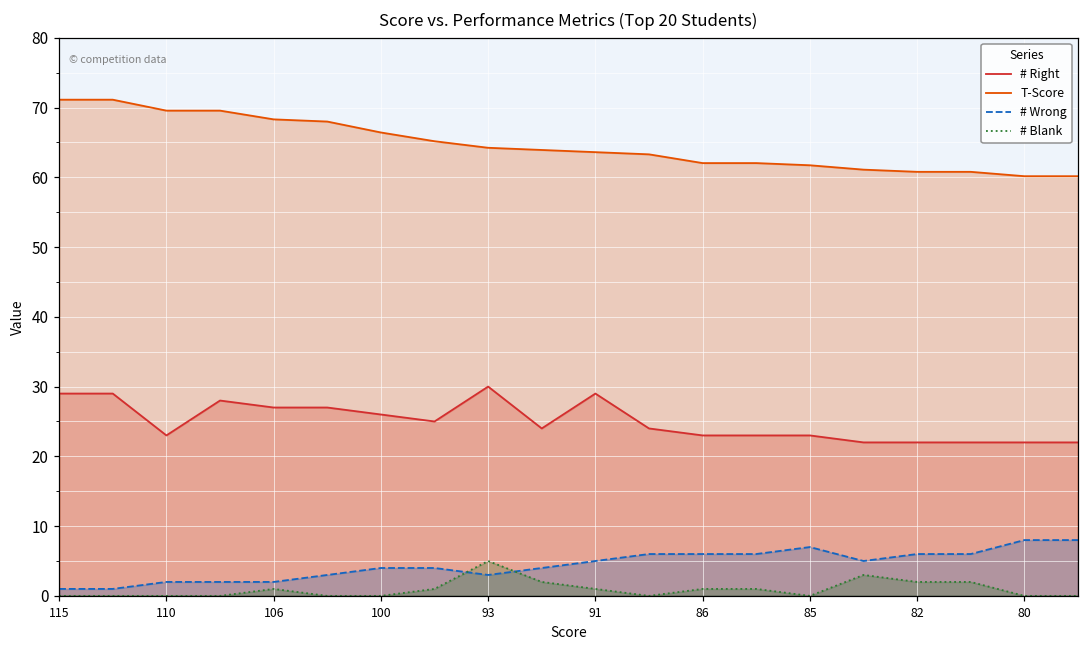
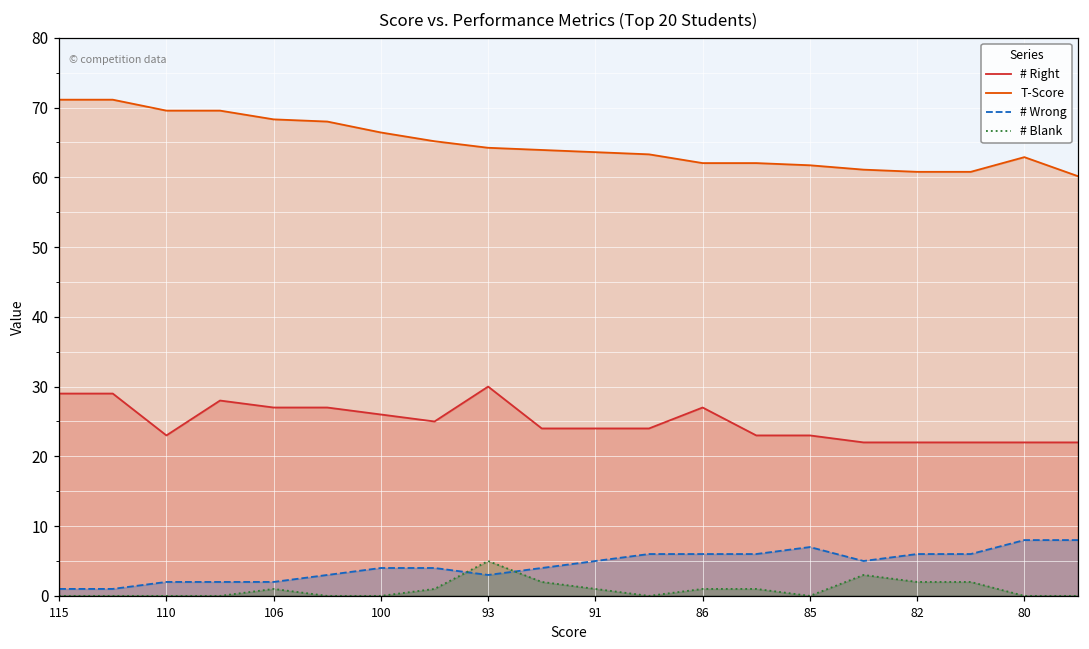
# Right, 91: 29 -> 24
# Right, 86: 23 -> 27
T-Score, 80: 60 -> 63
